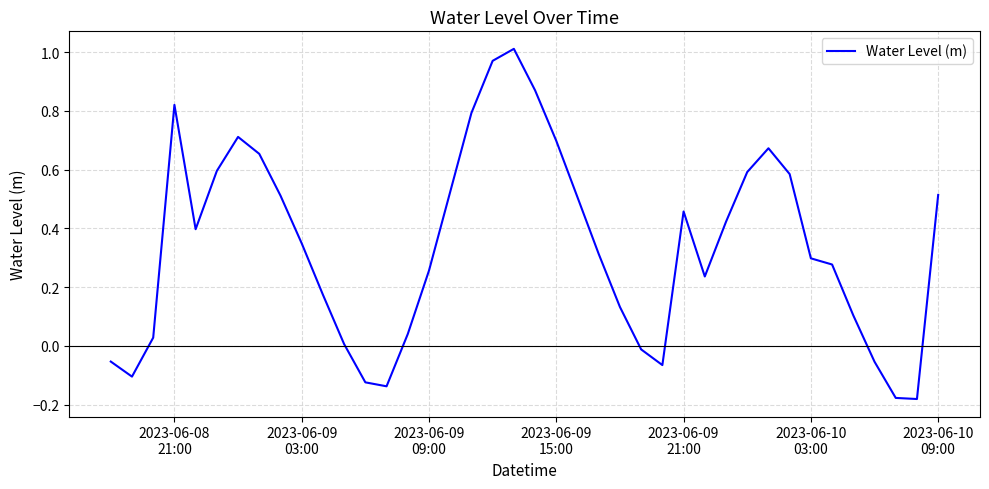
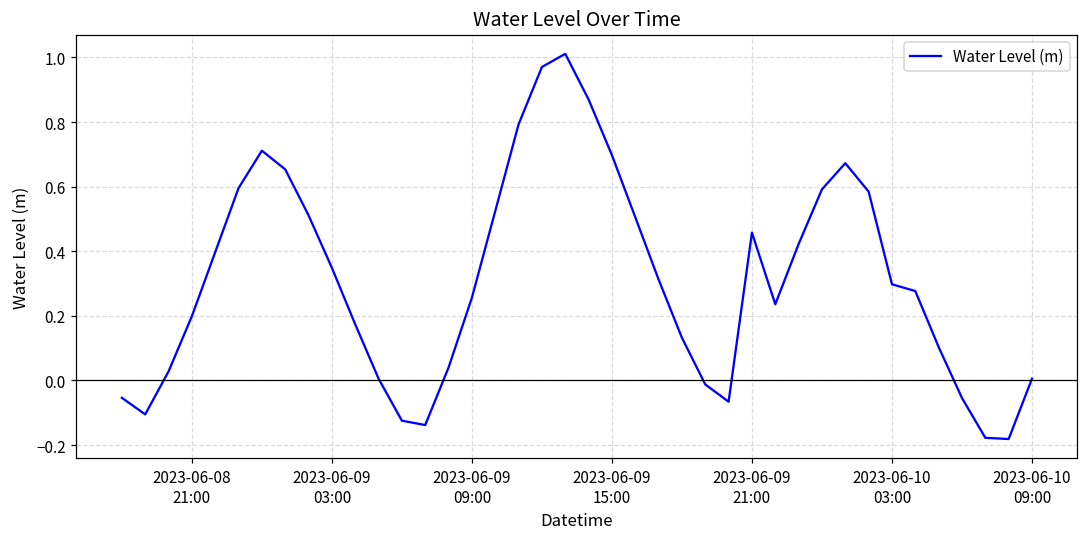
2023-06-08 21:00: 0.82 -> 0.20
2023-06-10 09:00: 0.51 -> 0.01
